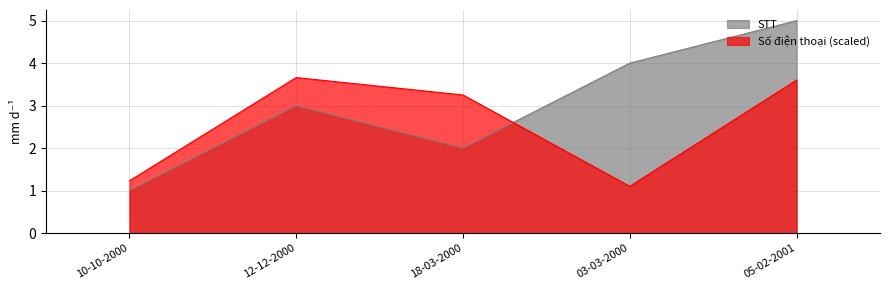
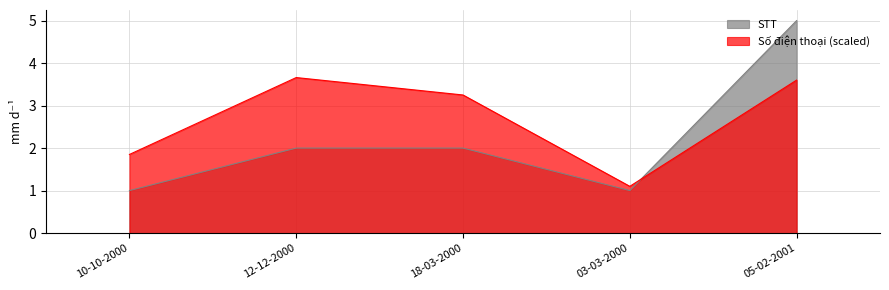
Số điện thoại (scaled), 10-10-2000: 1.2 -> 1.9
STT, 12-12-2000: 3 -> 2
STT, 03-03-2000: 4 -> 1
